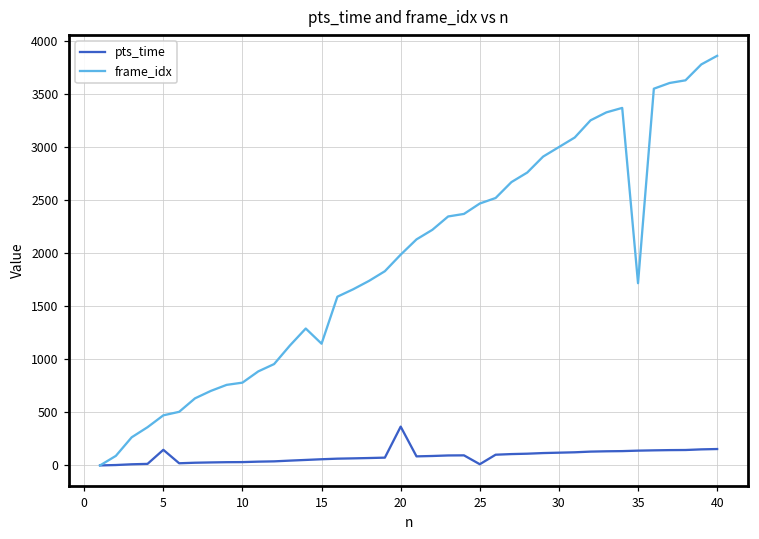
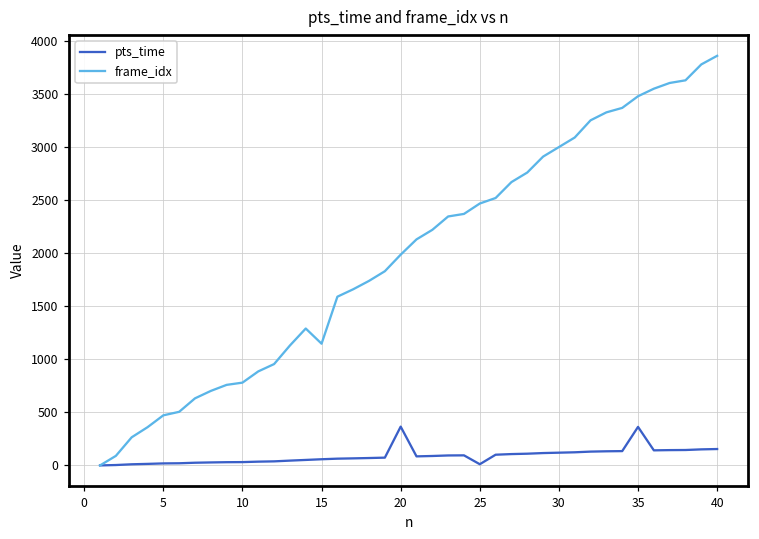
pts_time, 5: 100 -> 0
pts_time, 35: 100 -> 400
frame_idx, 35: 1700 -> 3500
